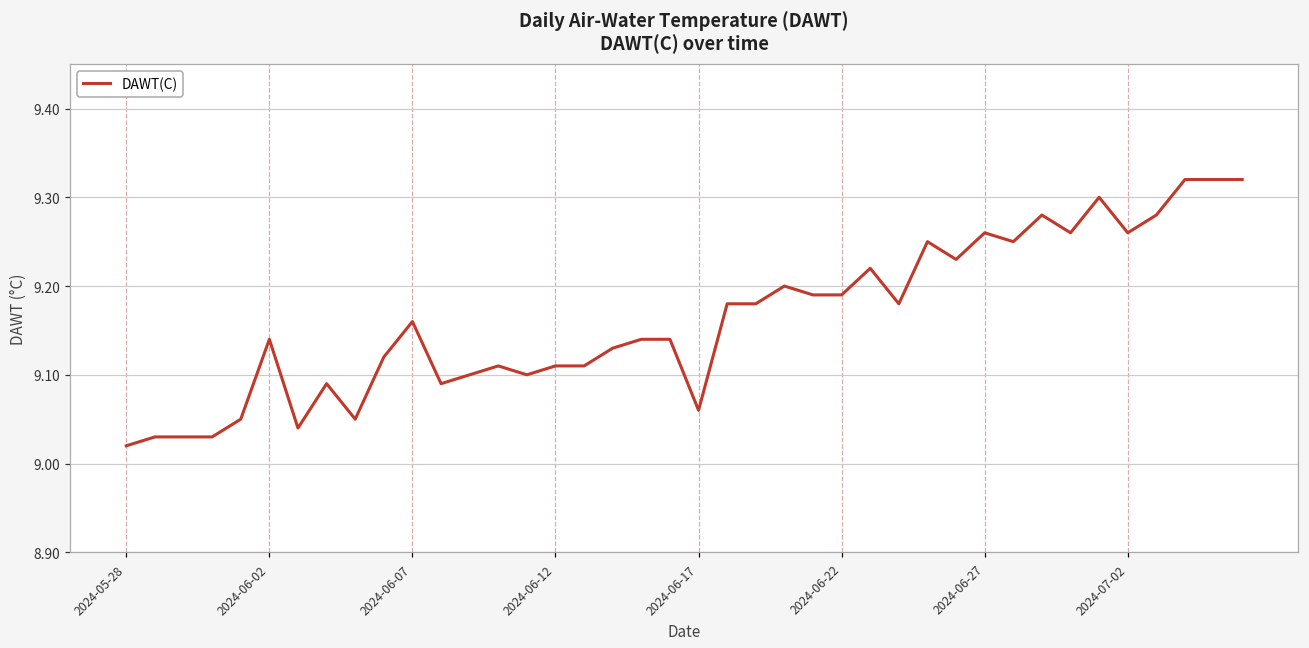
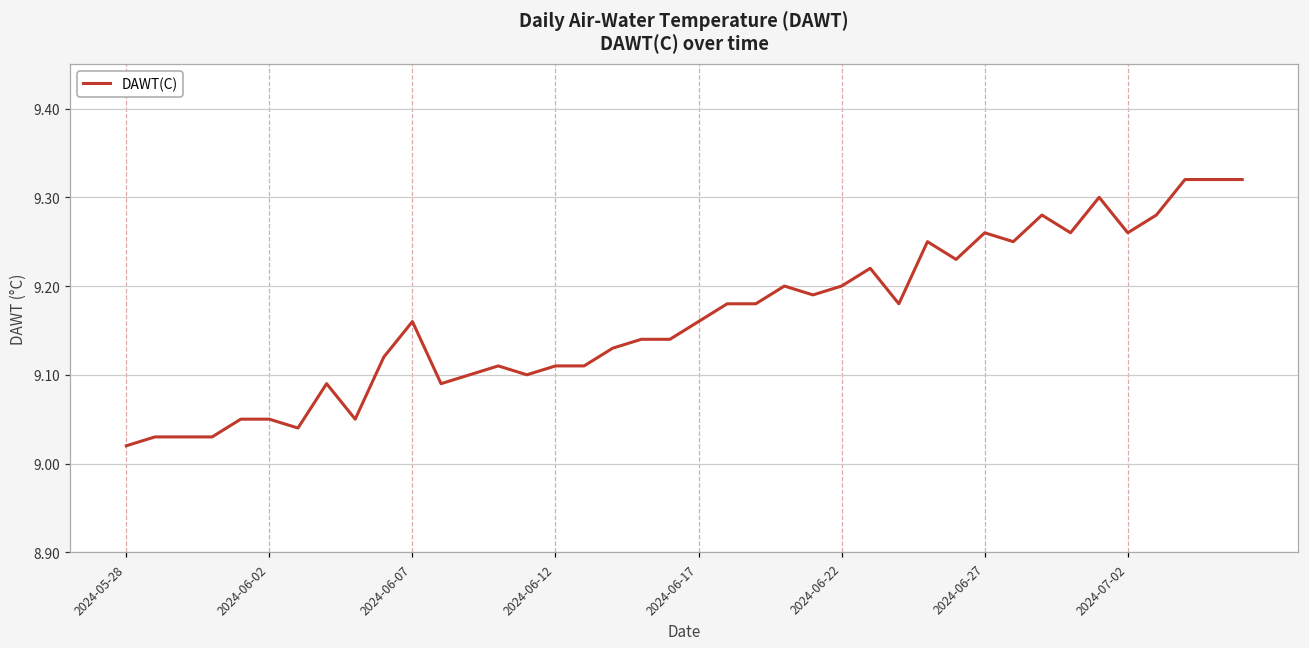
2024-06-02: 9.14 -> 9.05
2024-06-17: 9.06 -> 9.16
2024-06-22: 9.19 -> 9.20
